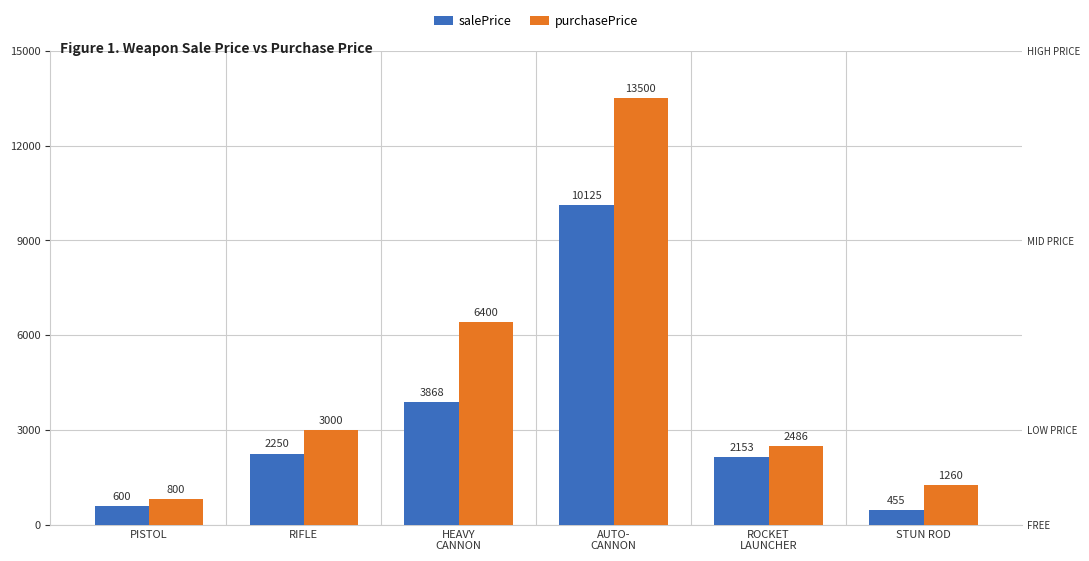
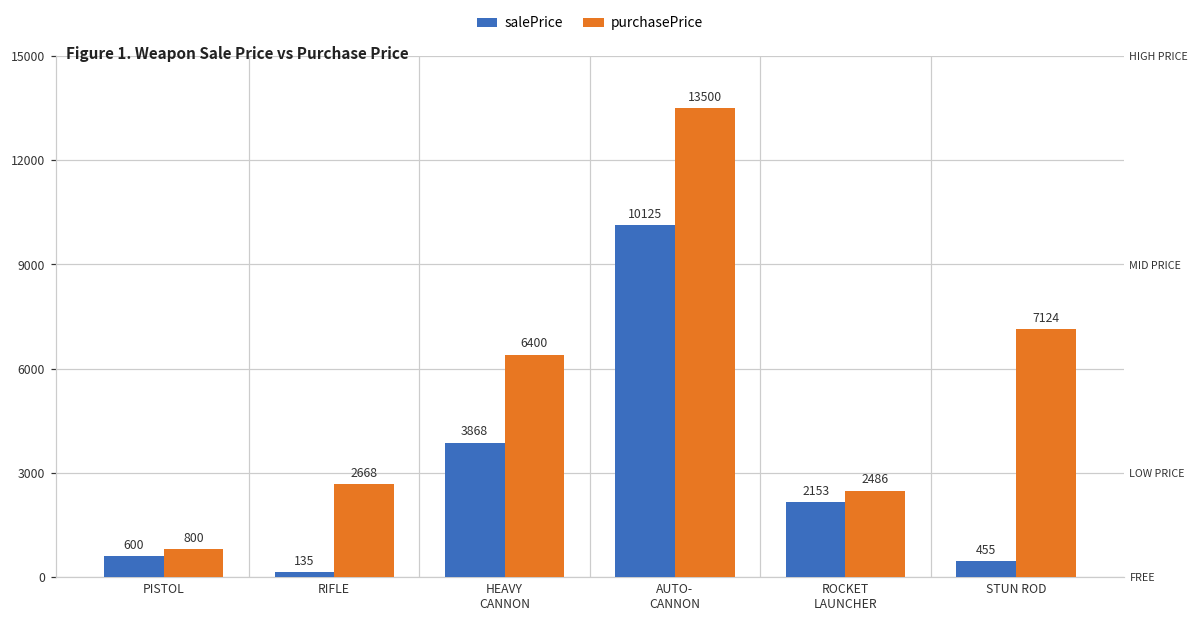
salePrice, RIFLE: 2250 -> 135
purchasePrice, RIFLE: 3000 -> 2668
purchasePrice, STUN ROD: 1260 -> 7124
